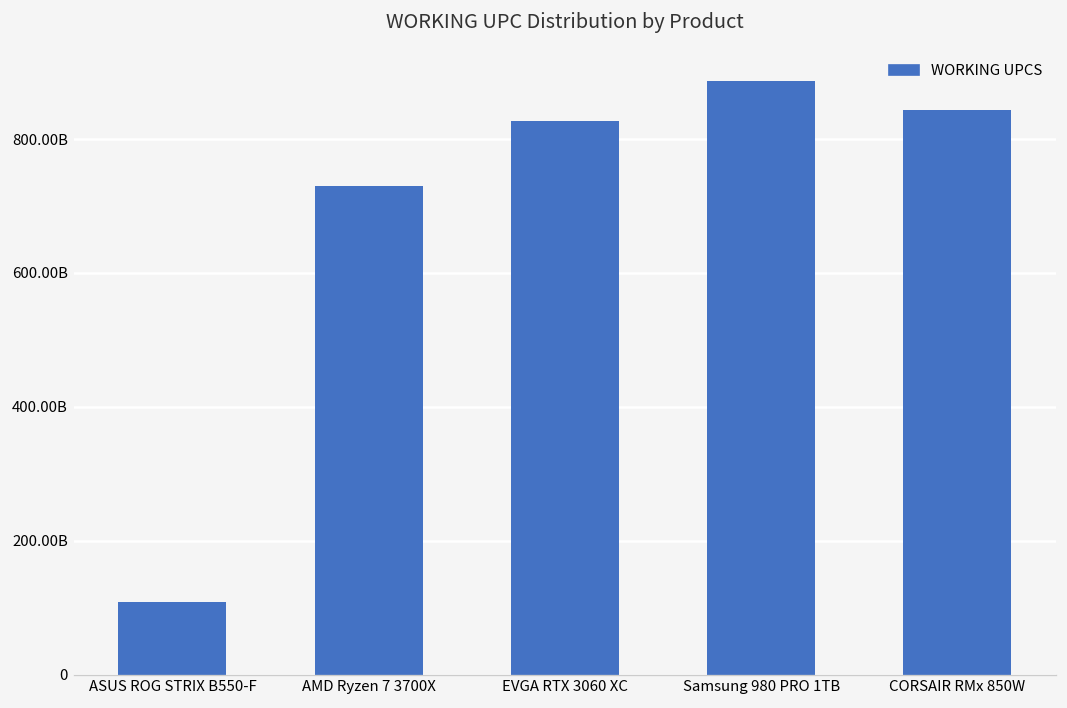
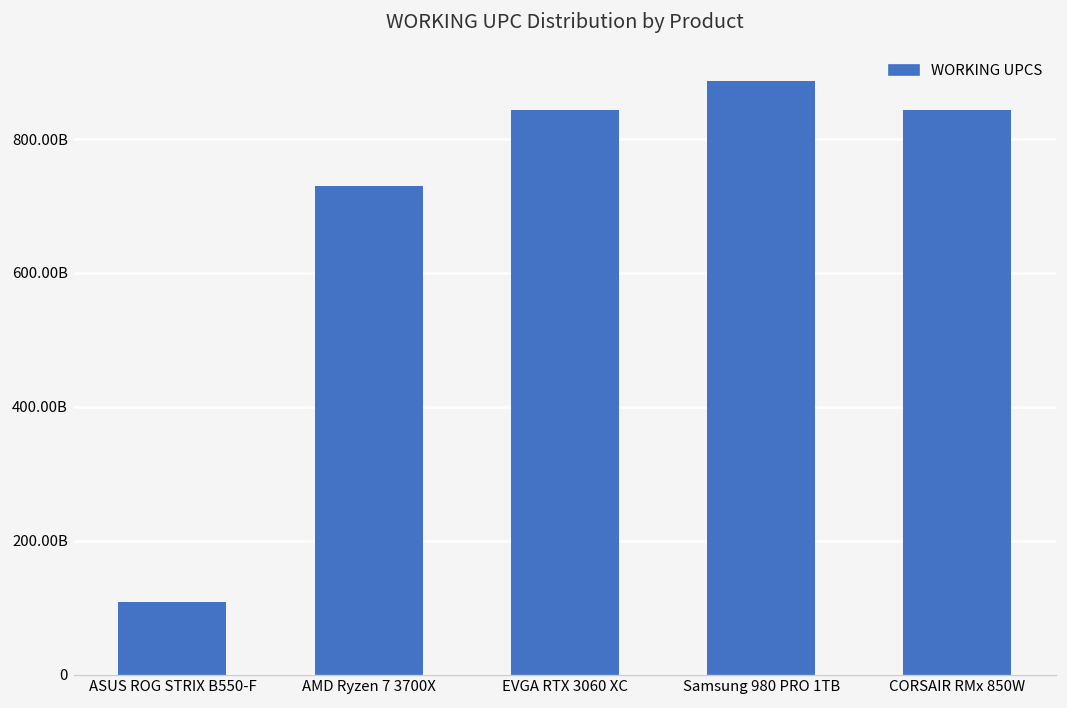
EVGA RTX 3060 XC: 830000000000 -> 840000000000
